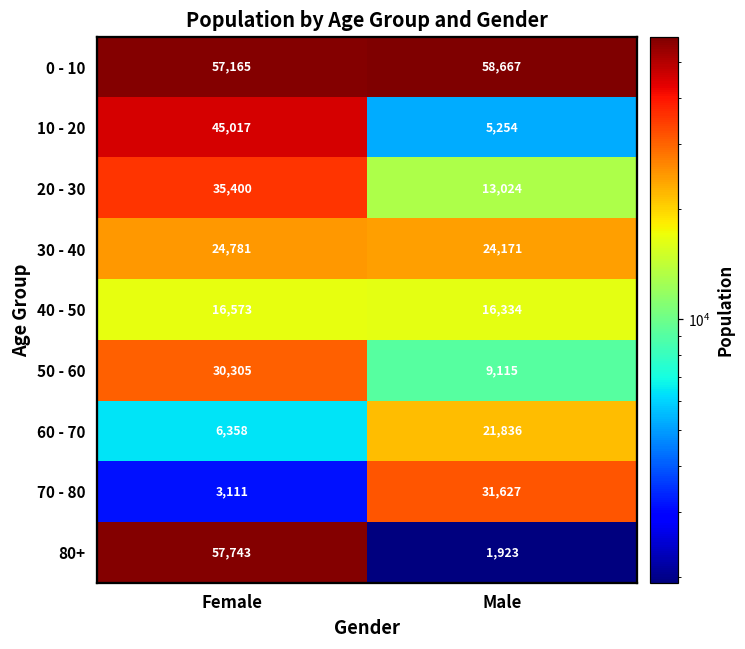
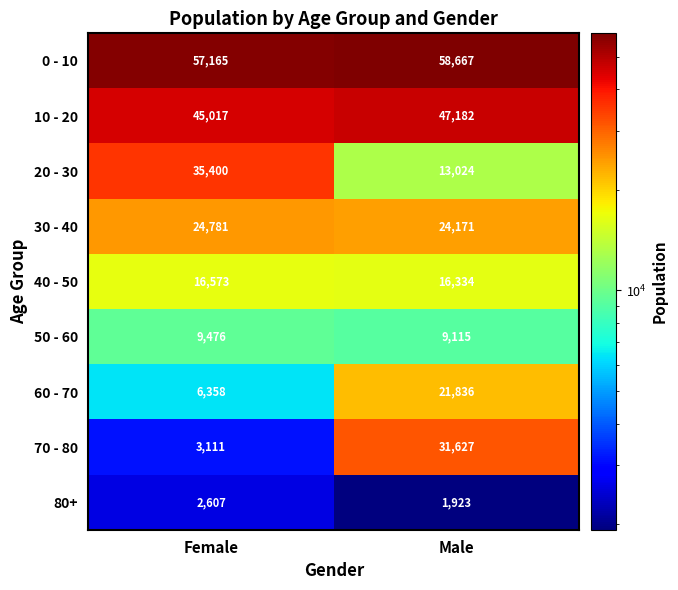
10 - 20, Male: 5,254 -> 47,182
50 - 60, Female: 30,305 -> 9,476
80+, Female: 57,743 -> 2,607
